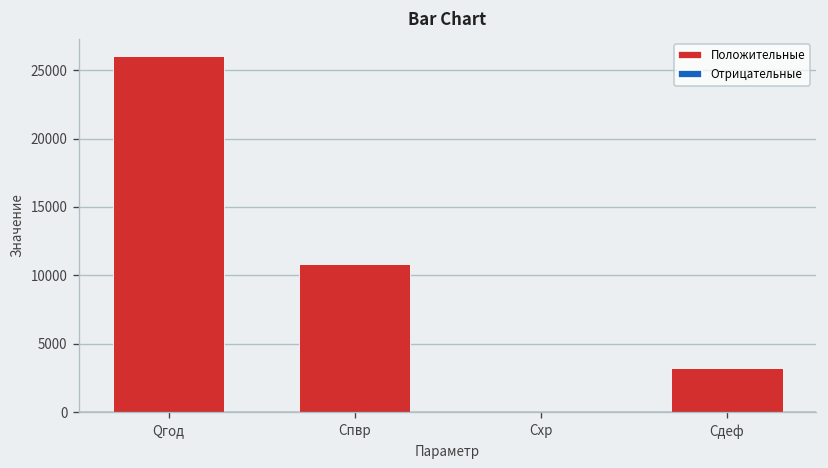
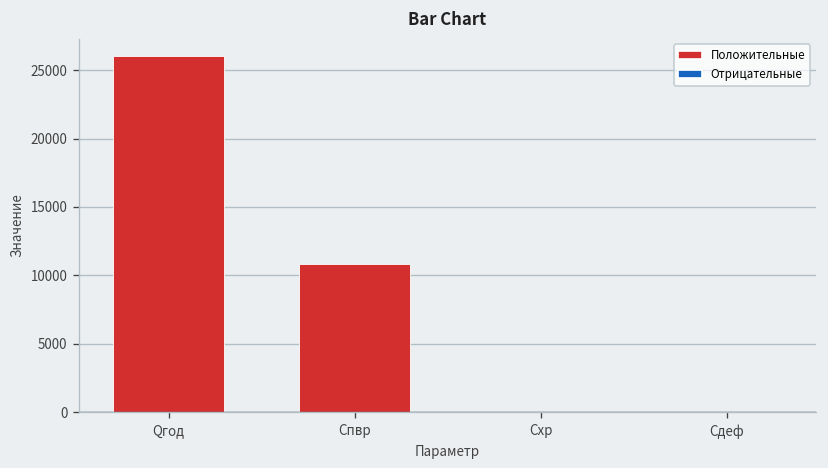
Сдеф: 3200 -> 0
